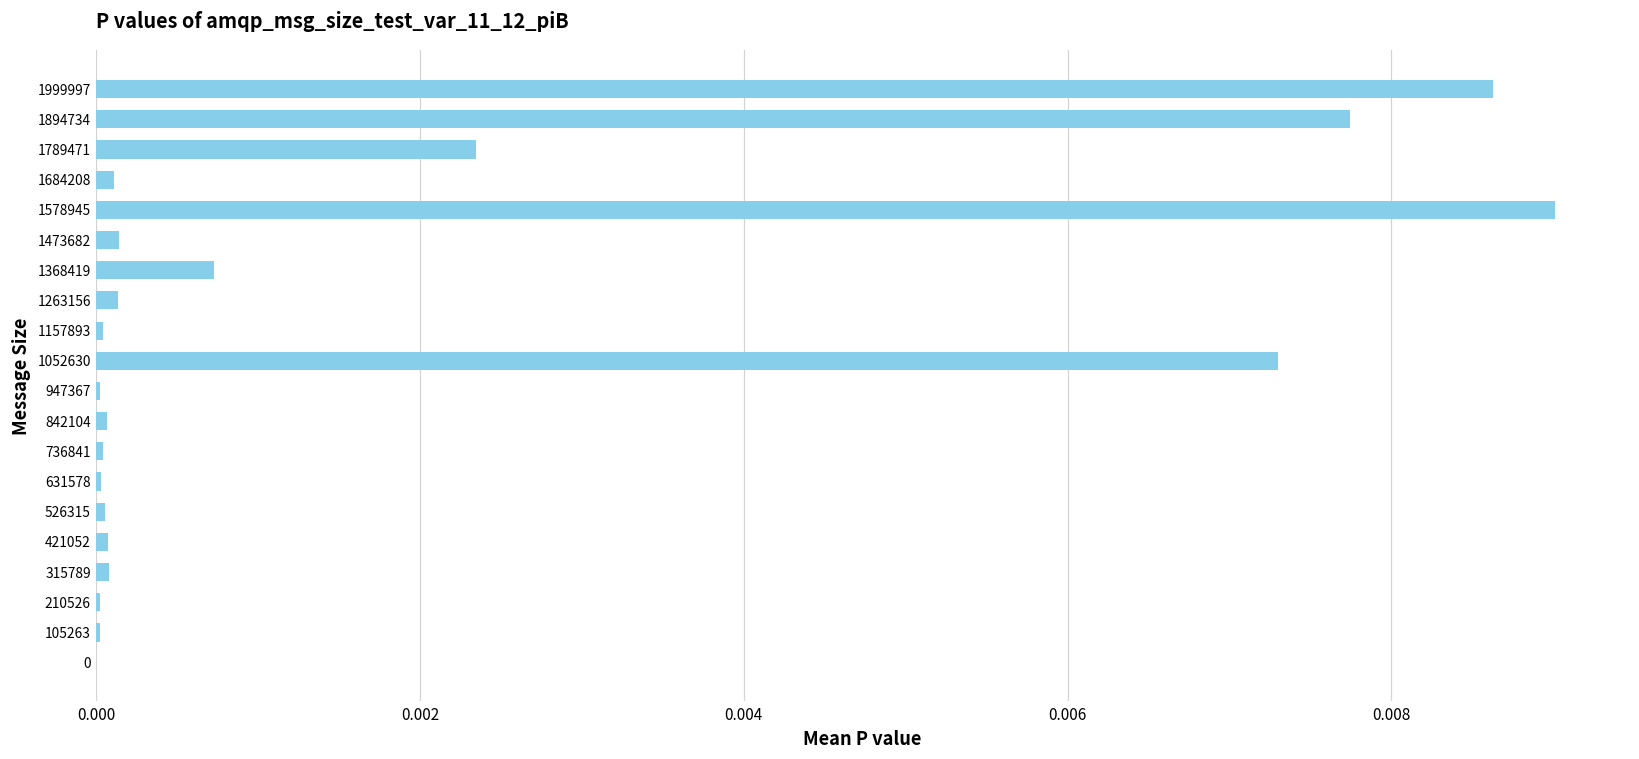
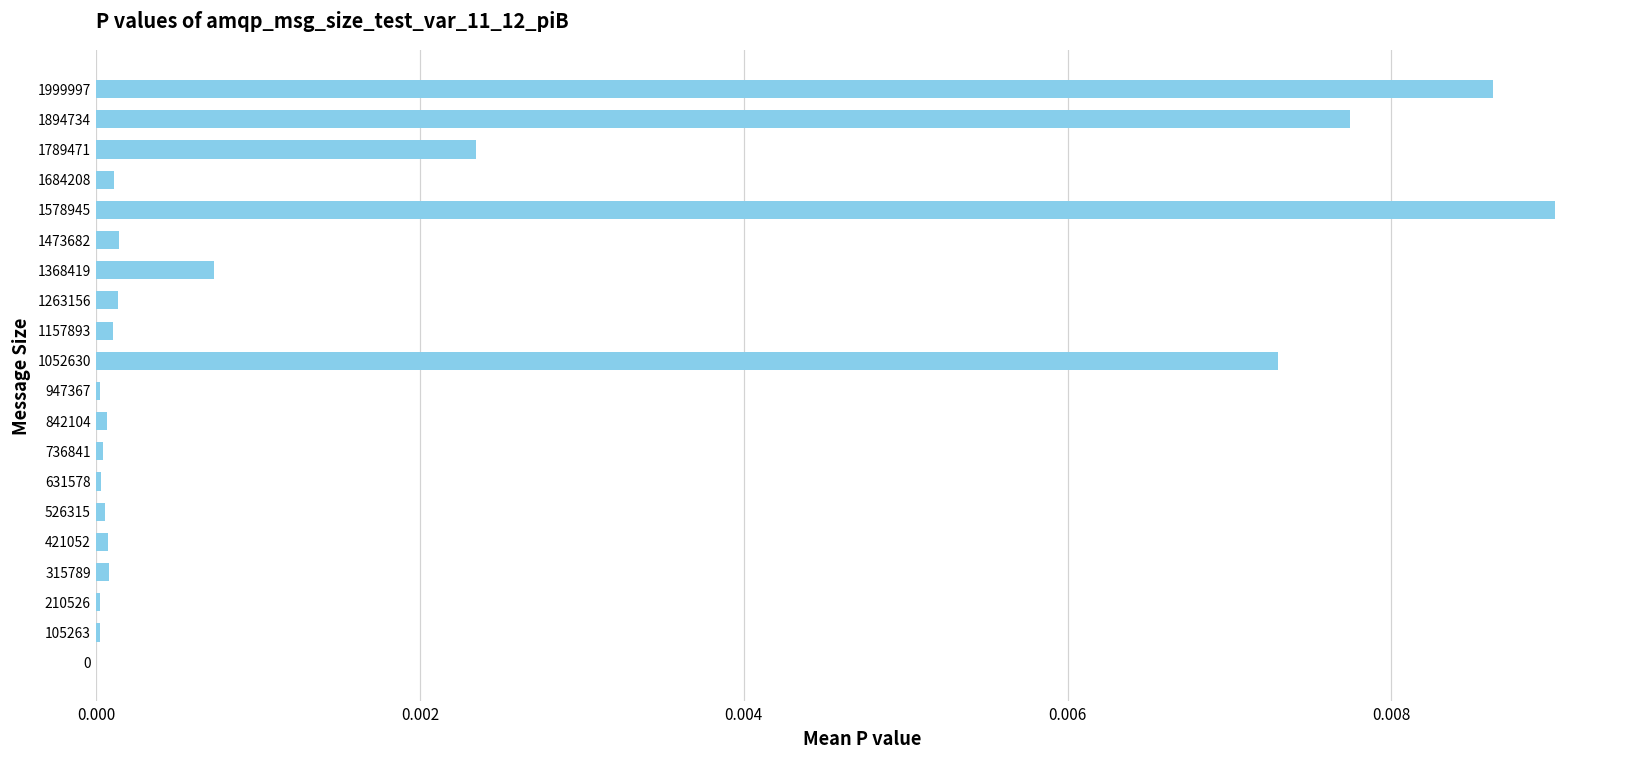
1157893: 0.00004 -> 0.00010
